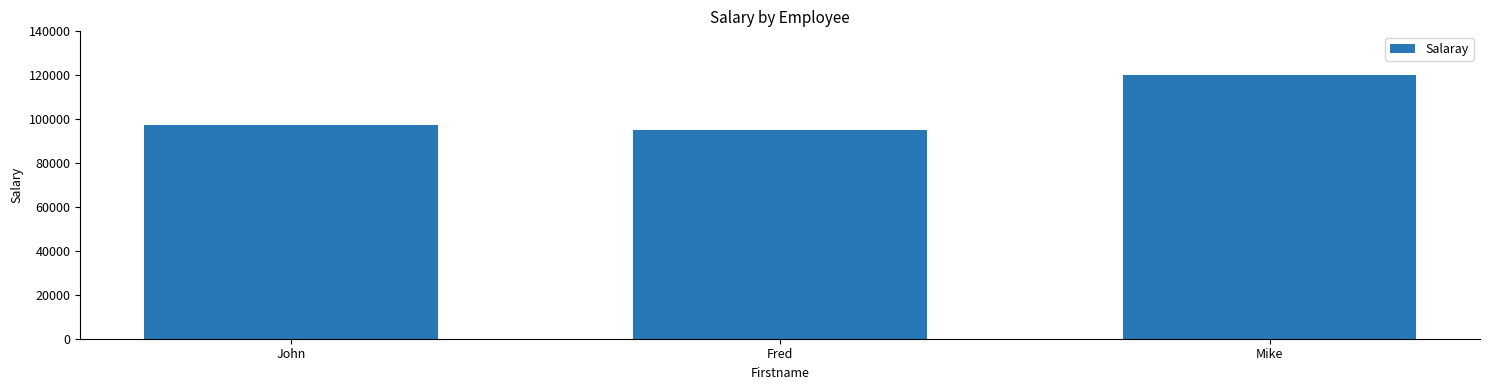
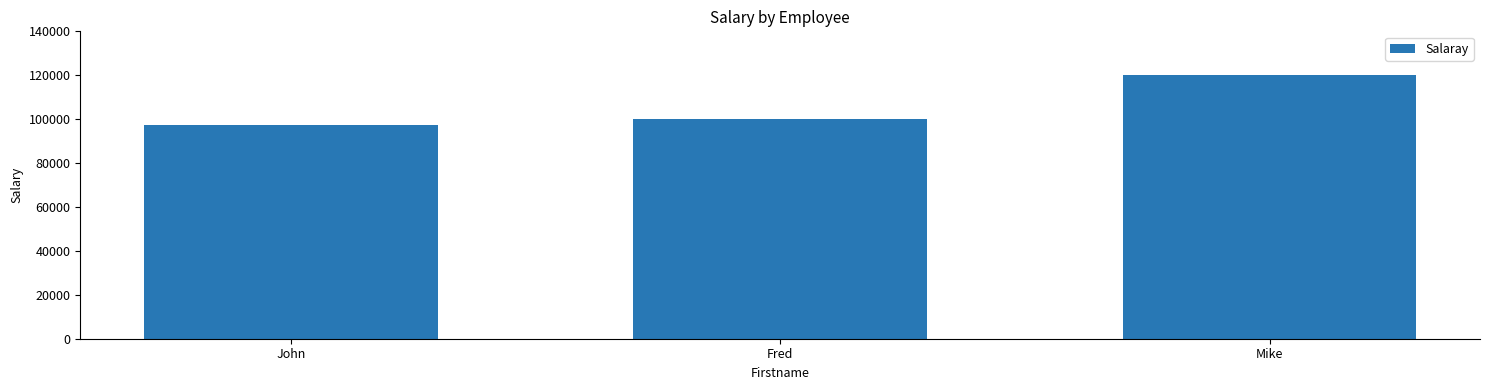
Fred: 95000 -> 100000
